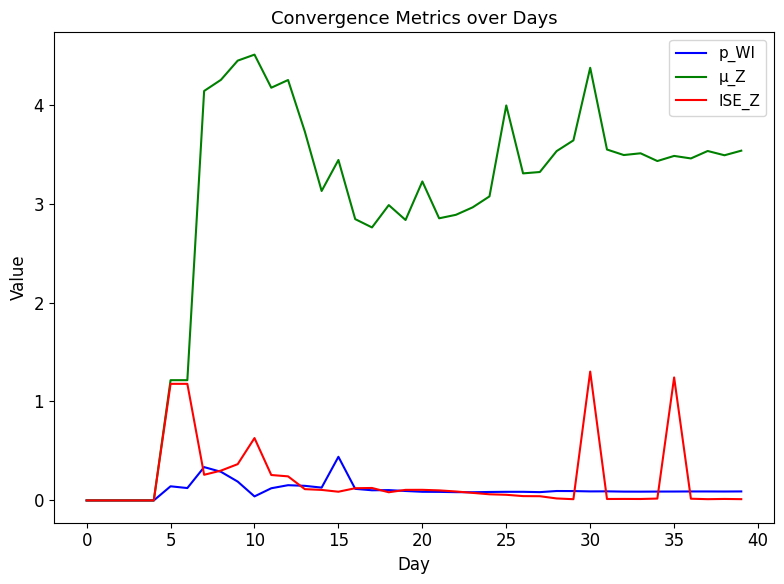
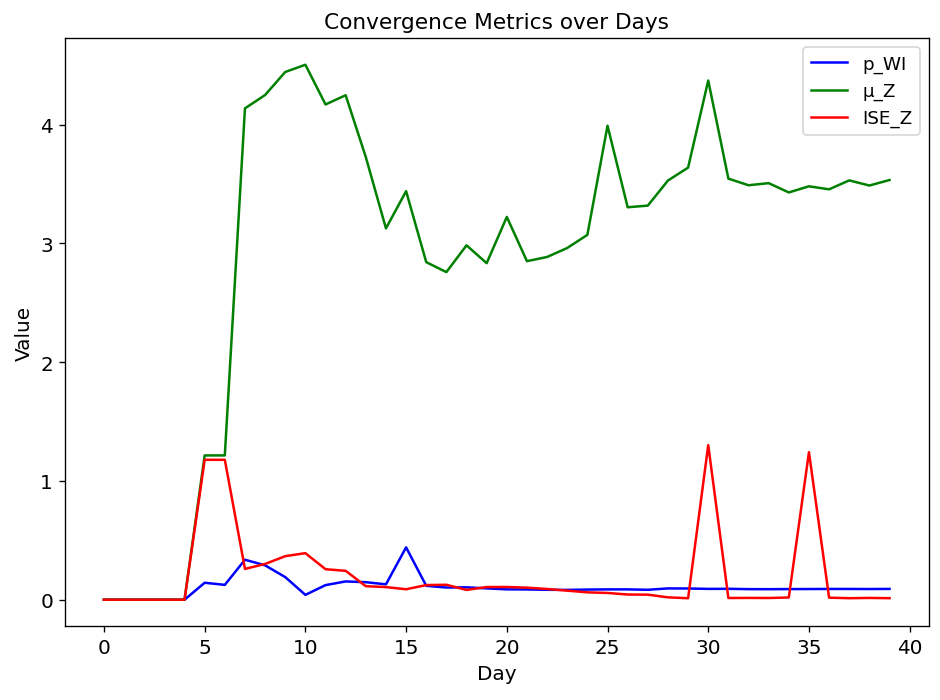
ISE_Z, 10: 0.6 -> 0.4
